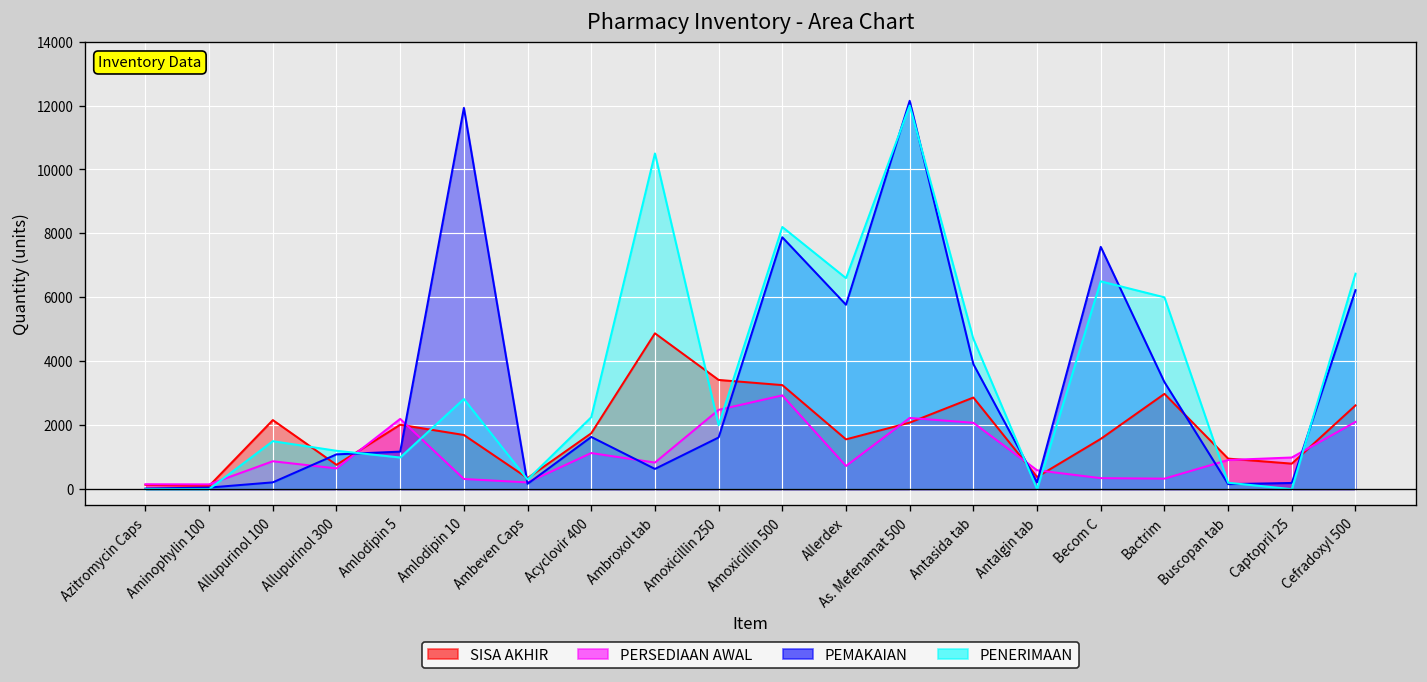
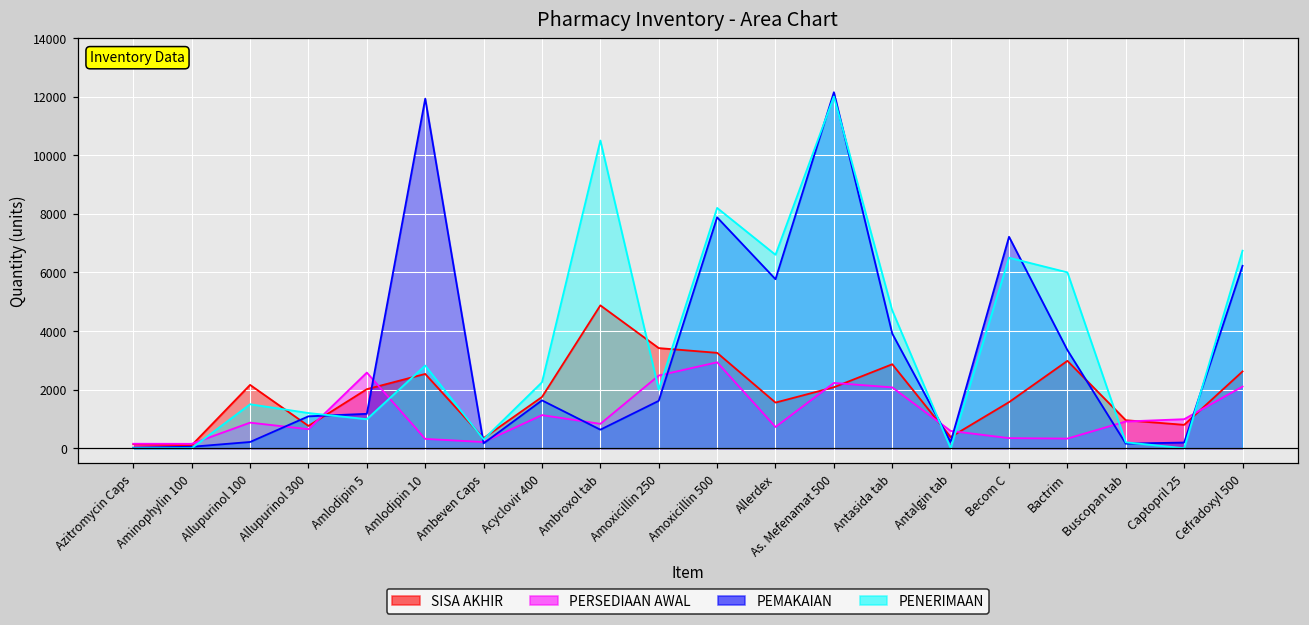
PERSEDIAAN AWAL, Amlodipin 5: 2200 -> 2600
SISA AKHIR, Amlodipin 10: 1700 -> 2500
PEMAKAIAN, Becom C: 7600 -> 7200
